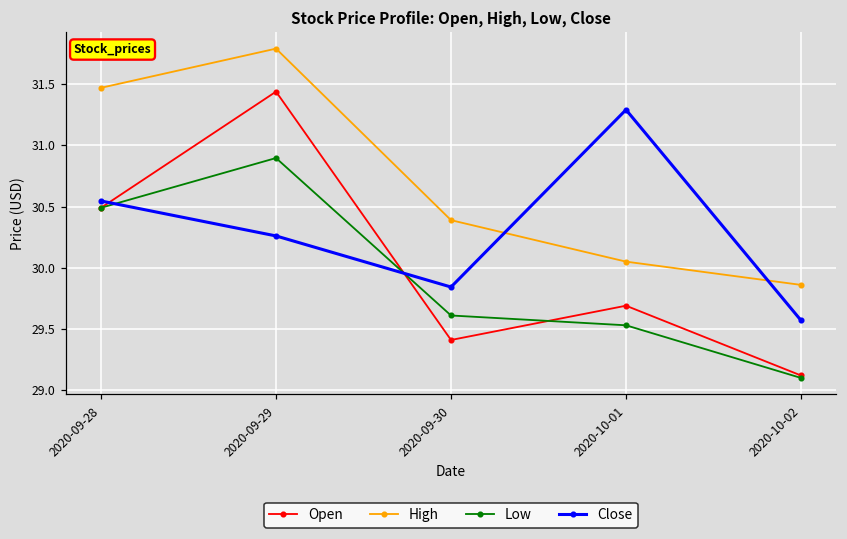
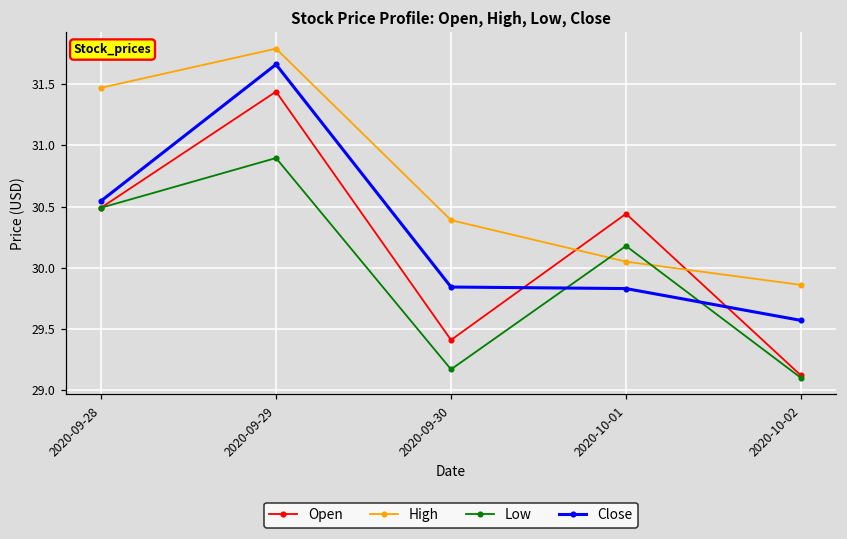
Close, 2020-09-29: 30.26 -> 31.66
Low, 2020-09-30: 29.61 -> 29.17
Open, 2020-10-01: 29.69 -> 30.44
Low, 2020-10-01: 29.53 -> 30.18
Close, 2020-10-01: 31.29 -> 29.83
